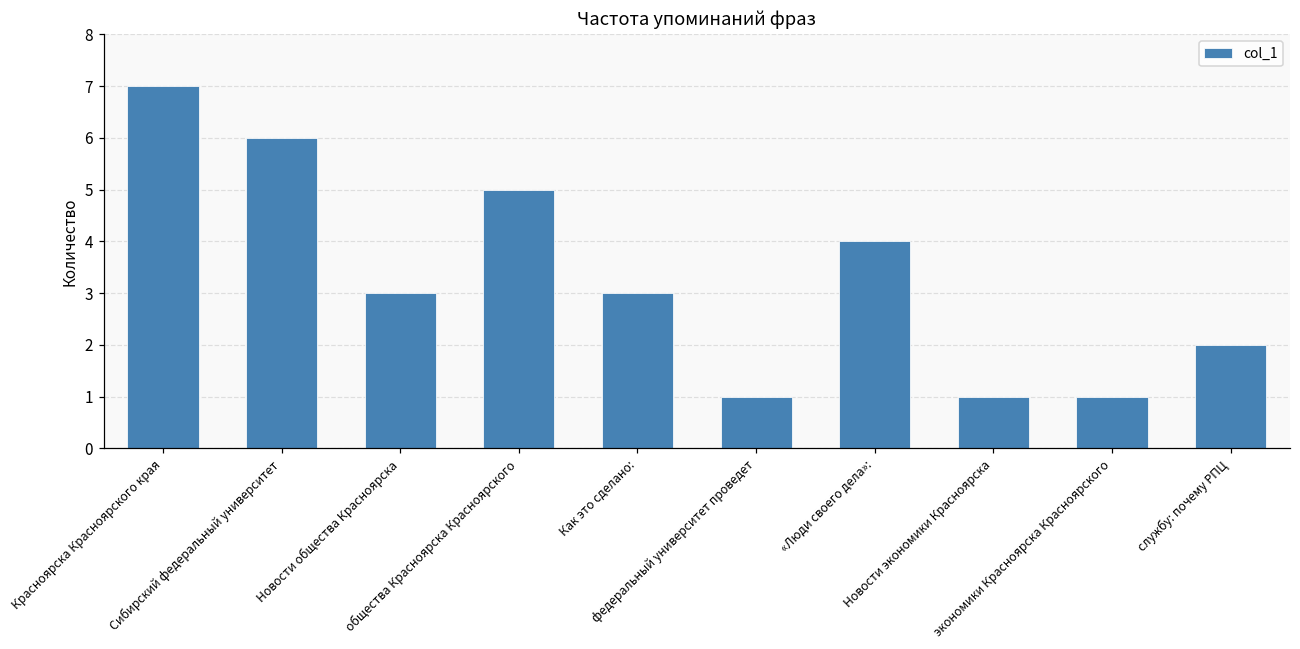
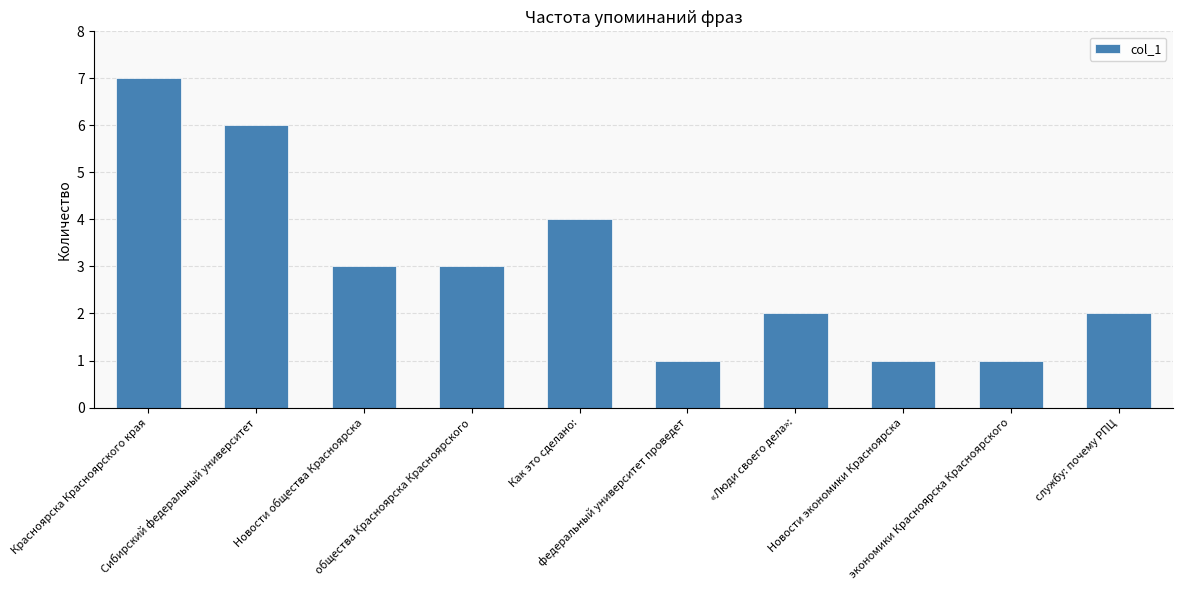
общества Красноярска Красноярского: 5 -> 3
Как это сделано:: 3 -> 4
«Люди своего дела»:: 4 -> 2
